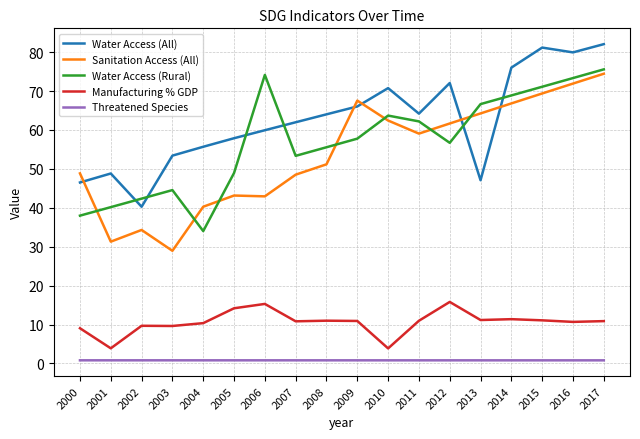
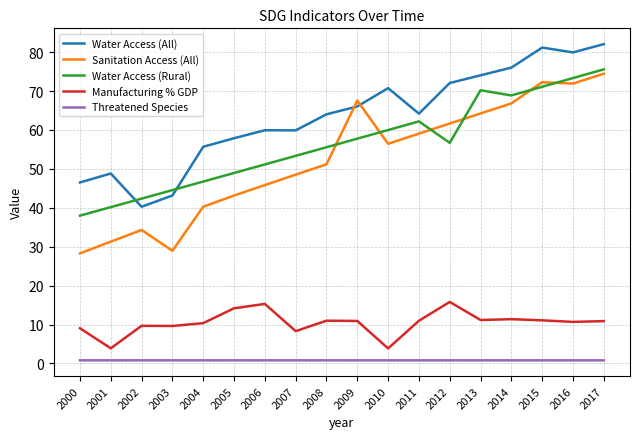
Sanitation Access (All), 2000: 49 -> 28
Water Access (All), 2003: 53 -> 43
Water Access (Rural), 2004: 34 -> 47
Sanitation Access (All), 2006: 43 -> 46
Water Access (Rural), 2006: 74 -> 51
Water Access (All), 2007: 62 -> 60
Manufacturing % GDP, 2007: 11 -> 8
Sanitation Access (All), 2010: 62 -> 56
Water Access (Rural), 2010: 64 -> 60
Water Access (All), 2013: 47 -> 74
Water Access (Rural), 2013: 67 -> 70
Sanitation Access (All), 2015: 69 -> 72
